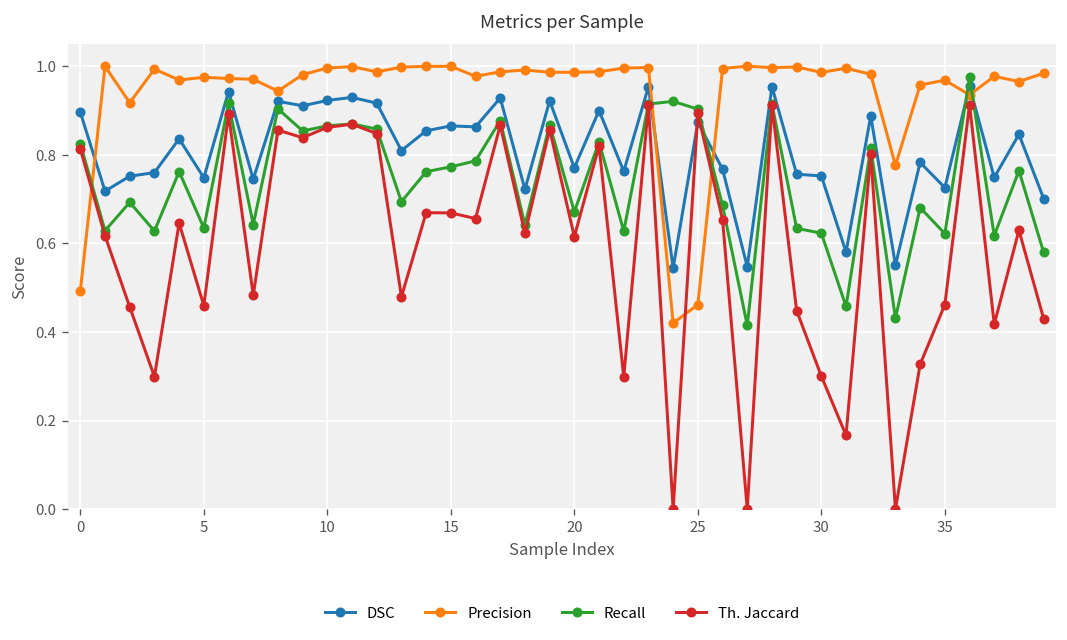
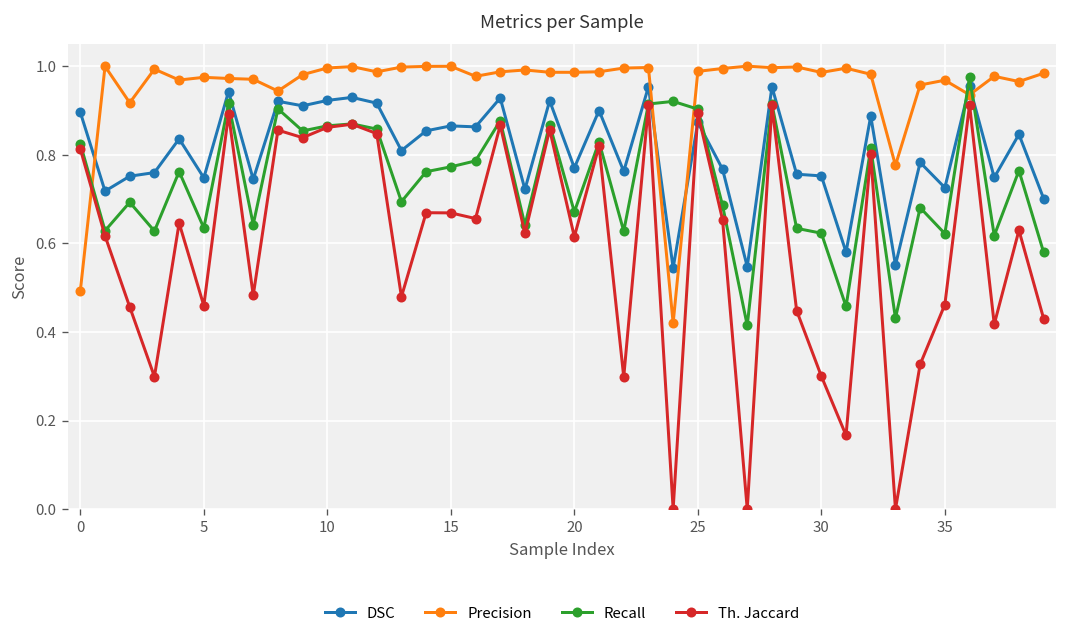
Precision, 25: 0.46 -> 0.99
